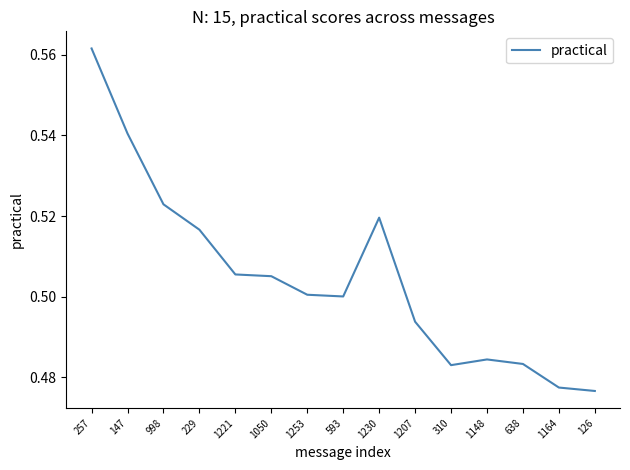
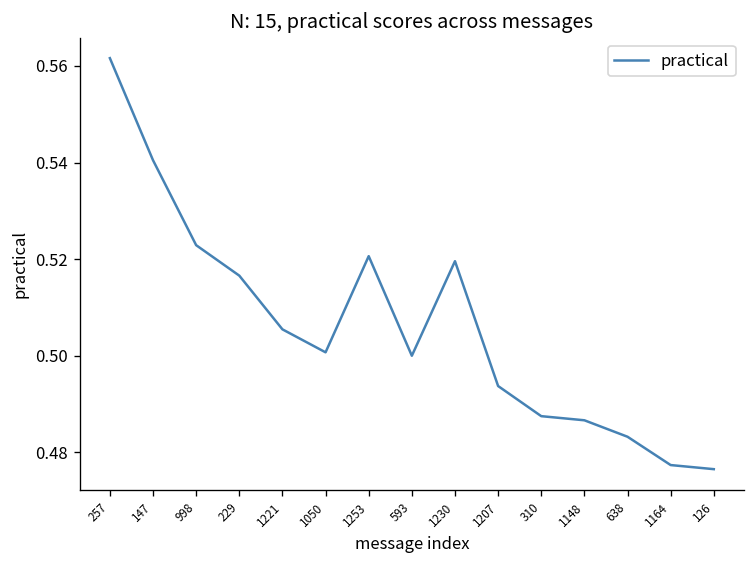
1050: 0.505 -> 0.501
1253: 0.500 -> 0.521
310: 0.483 -> 0.488
1148: 0.484 -> 0.487
